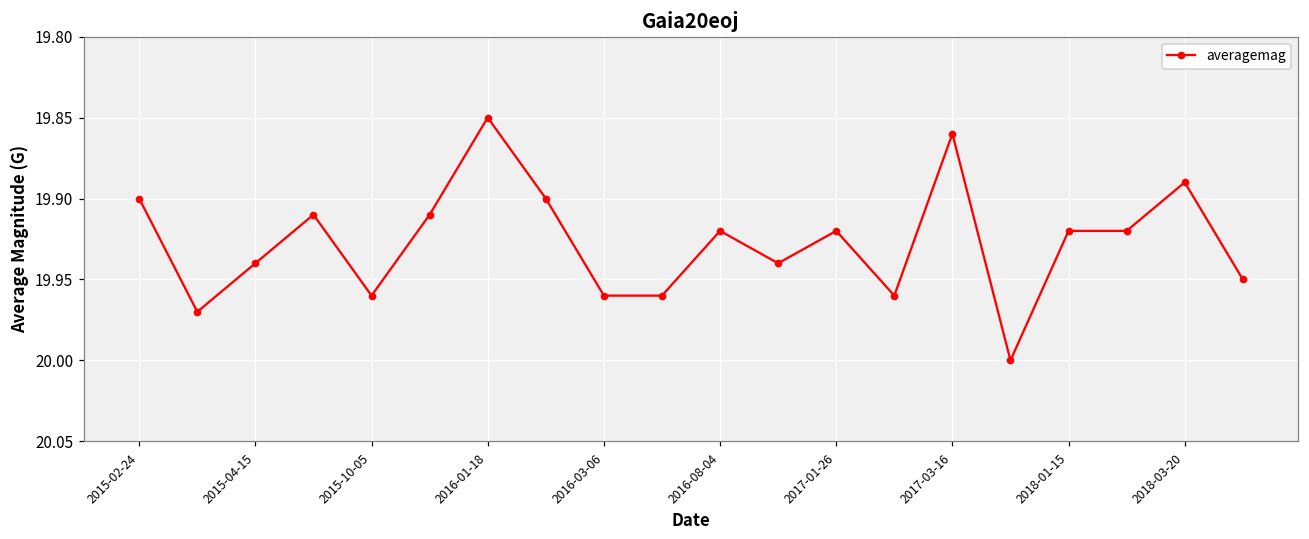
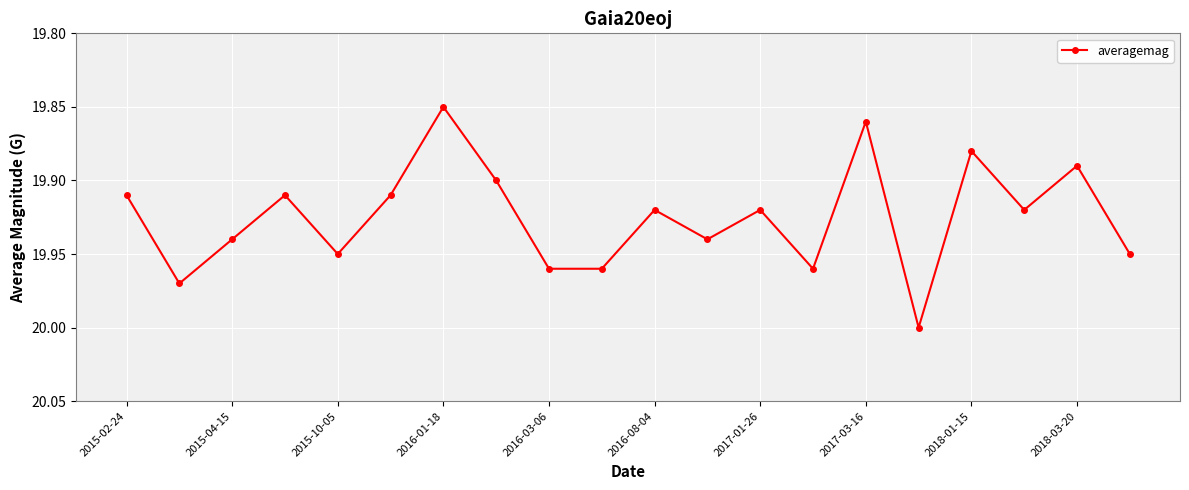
2015-02-24: 19.90 -> 19.91
2015-10-05: 19.96 -> 19.95
2018-01-15: 19.92 -> 19.88
